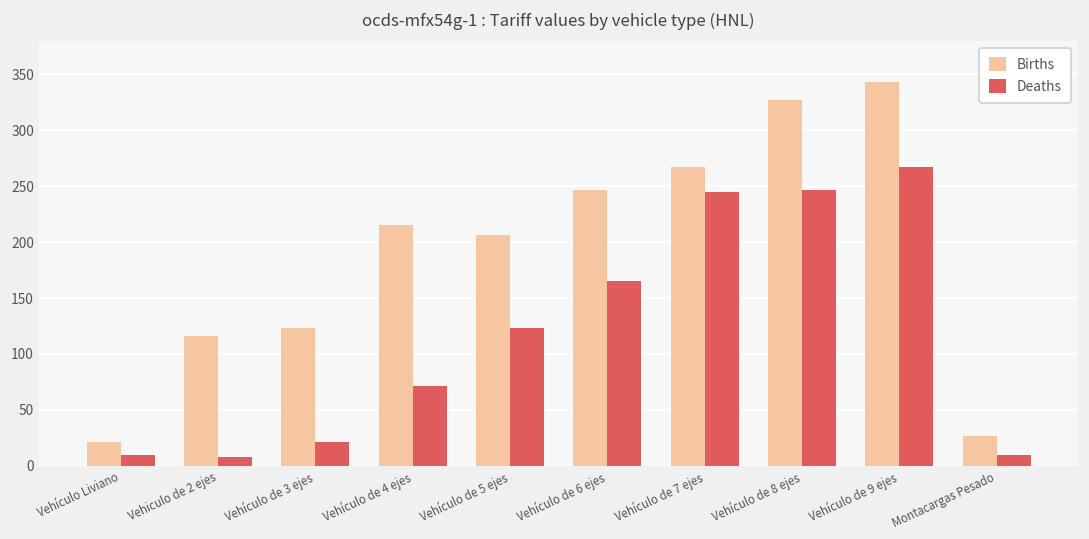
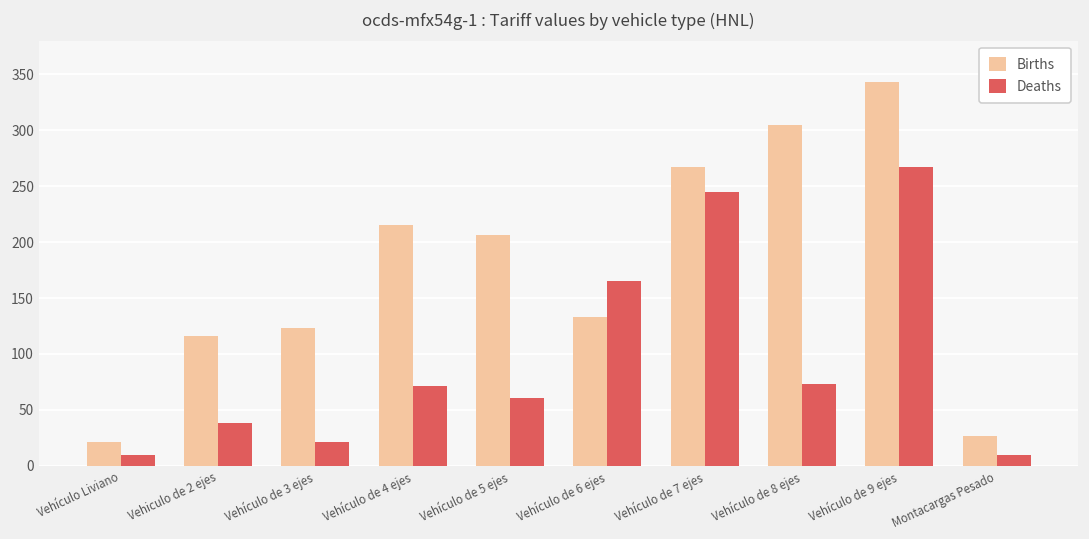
Deaths, Vehiculo de 2 ejes: 8 -> 38
Deaths, Vehículo de 5 ejes: 123 -> 61
Births, Vehículo de 6 ejes: 247 -> 133
Births, Vehículo de 8 ejes: 327 -> 305
Deaths, Vehículo de 8 ejes: 247 -> 73
